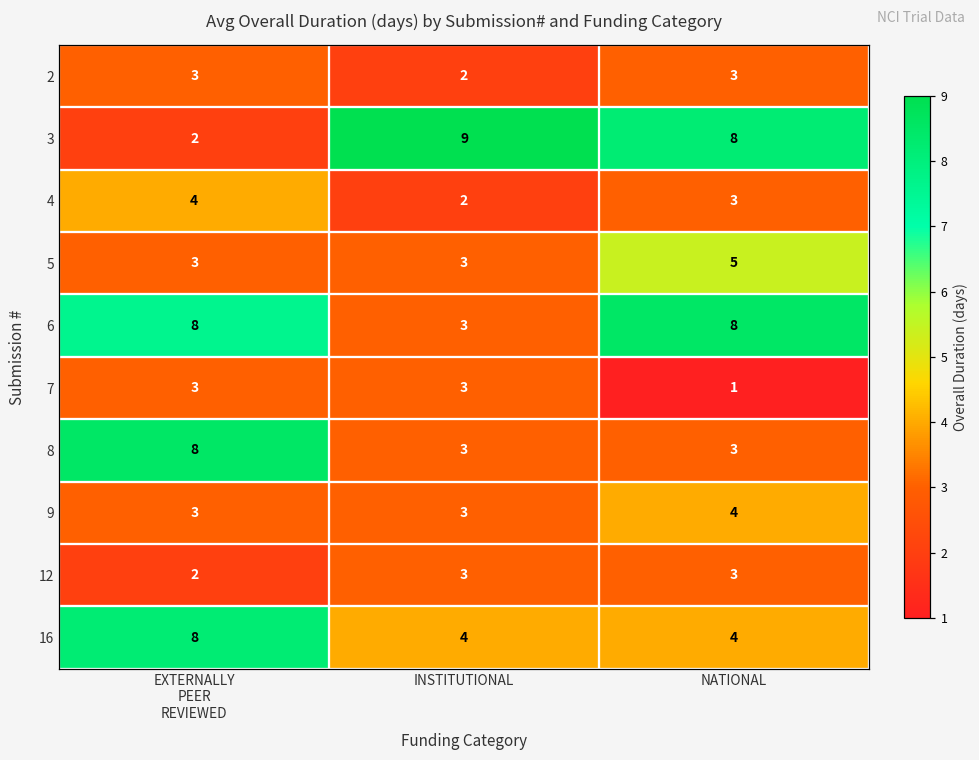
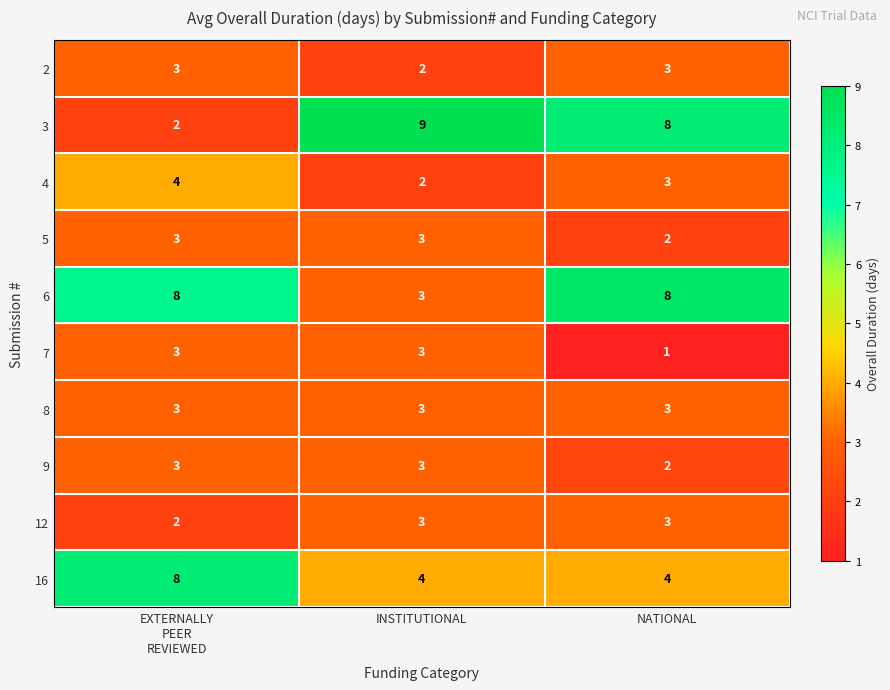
5, NATIONAL: 5 -> 2
8, EXTERNALLY PEER REVIEWED: 8 -> 3
9, NATIONAL: 4 -> 2
